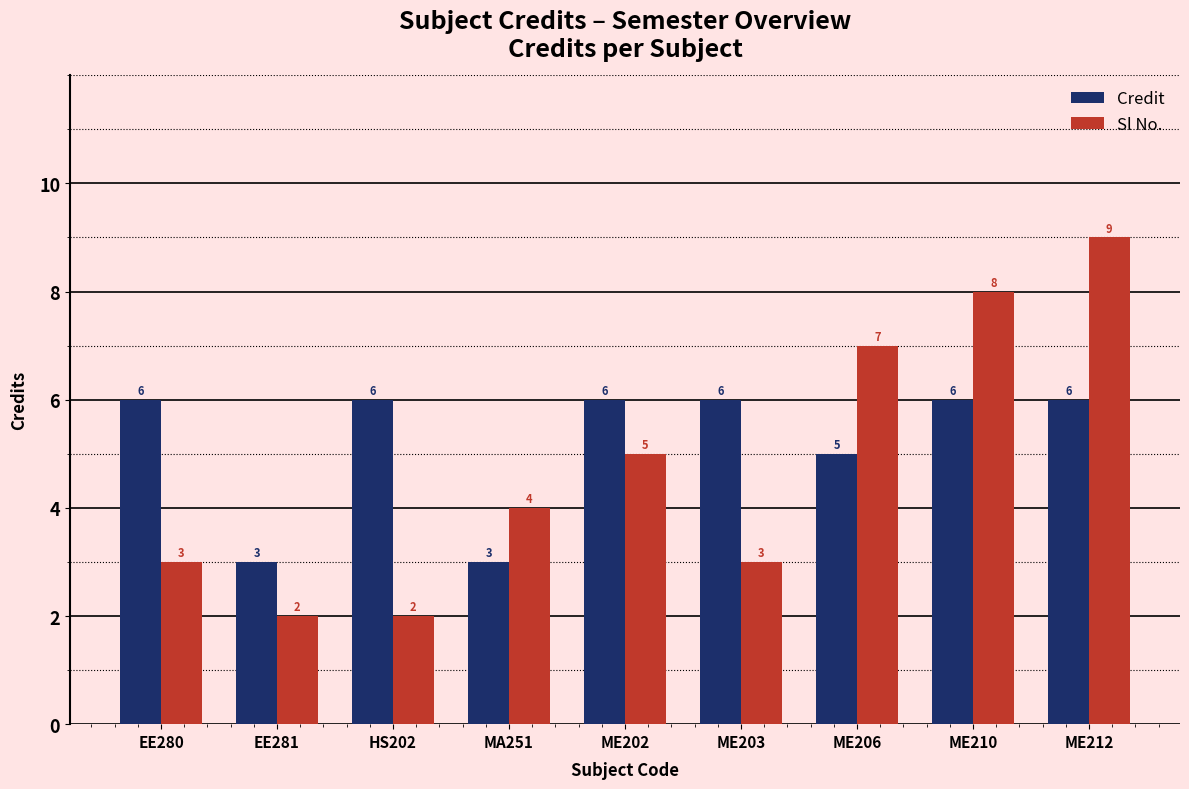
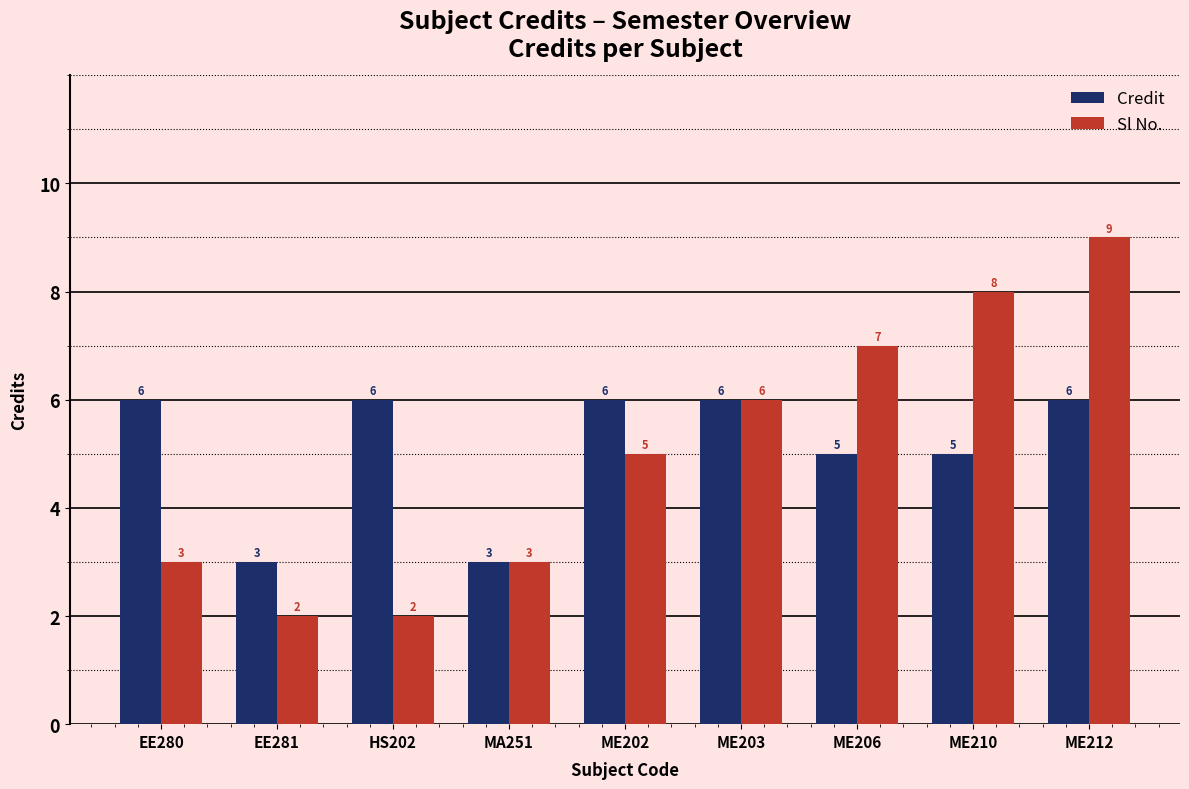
Sl No., MA251: 4 -> 3
Sl No., ME203: 3 -> 6
Credit, ME210: 6 -> 5
